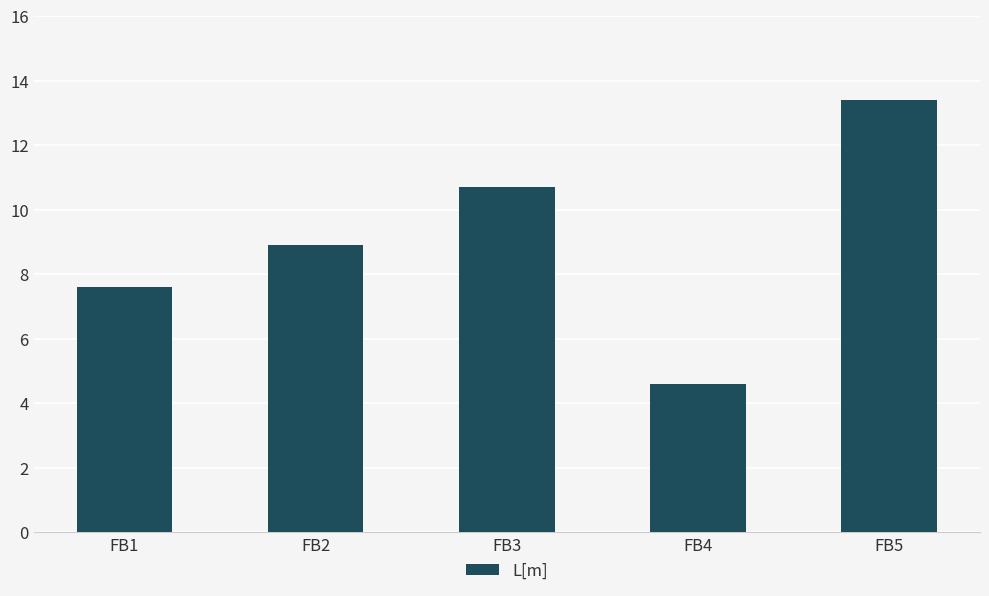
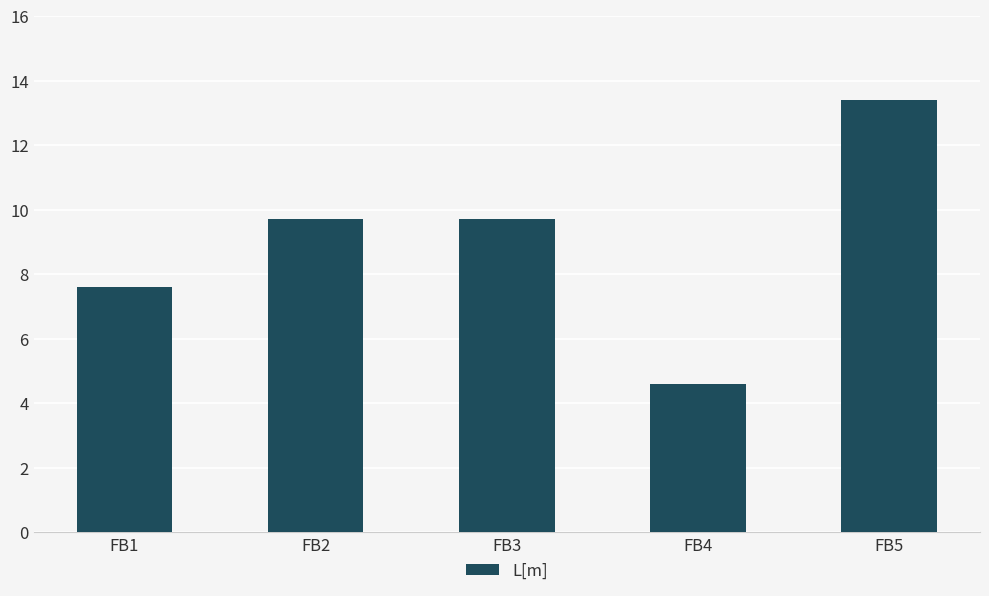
FB2: 8.9 -> 9.7
FB3: 10.7 -> 9.7
